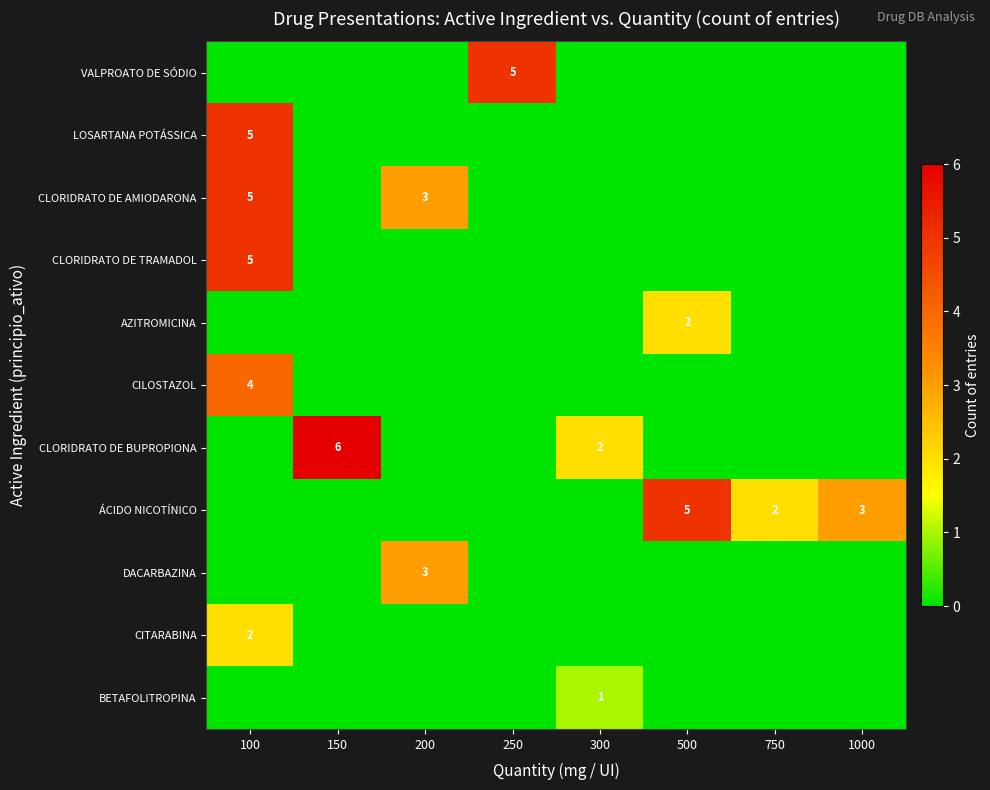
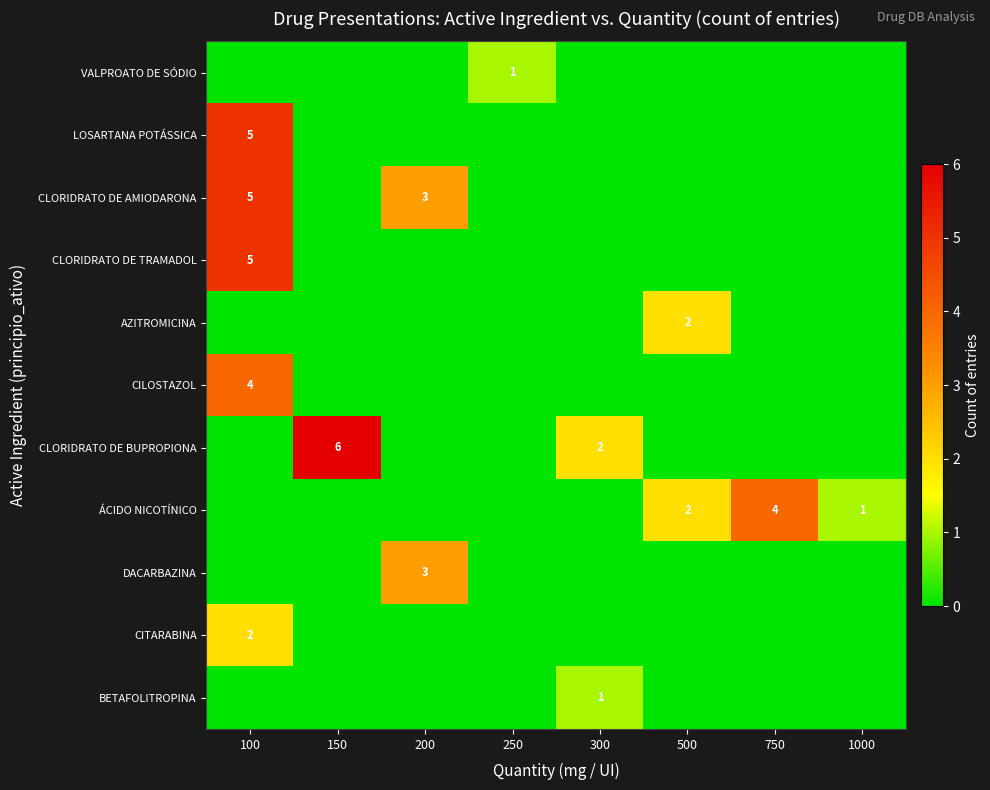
VALPROATO DE SÓDIO, 250: 5 -> 1
ÁCIDO NICOTÍNICO, 500: 5 -> 2
ÁCIDO NICOTÍNICO, 750: 2 -> 4
ÁCIDO NICOTÍNICO, 1000: 3 -> 1
